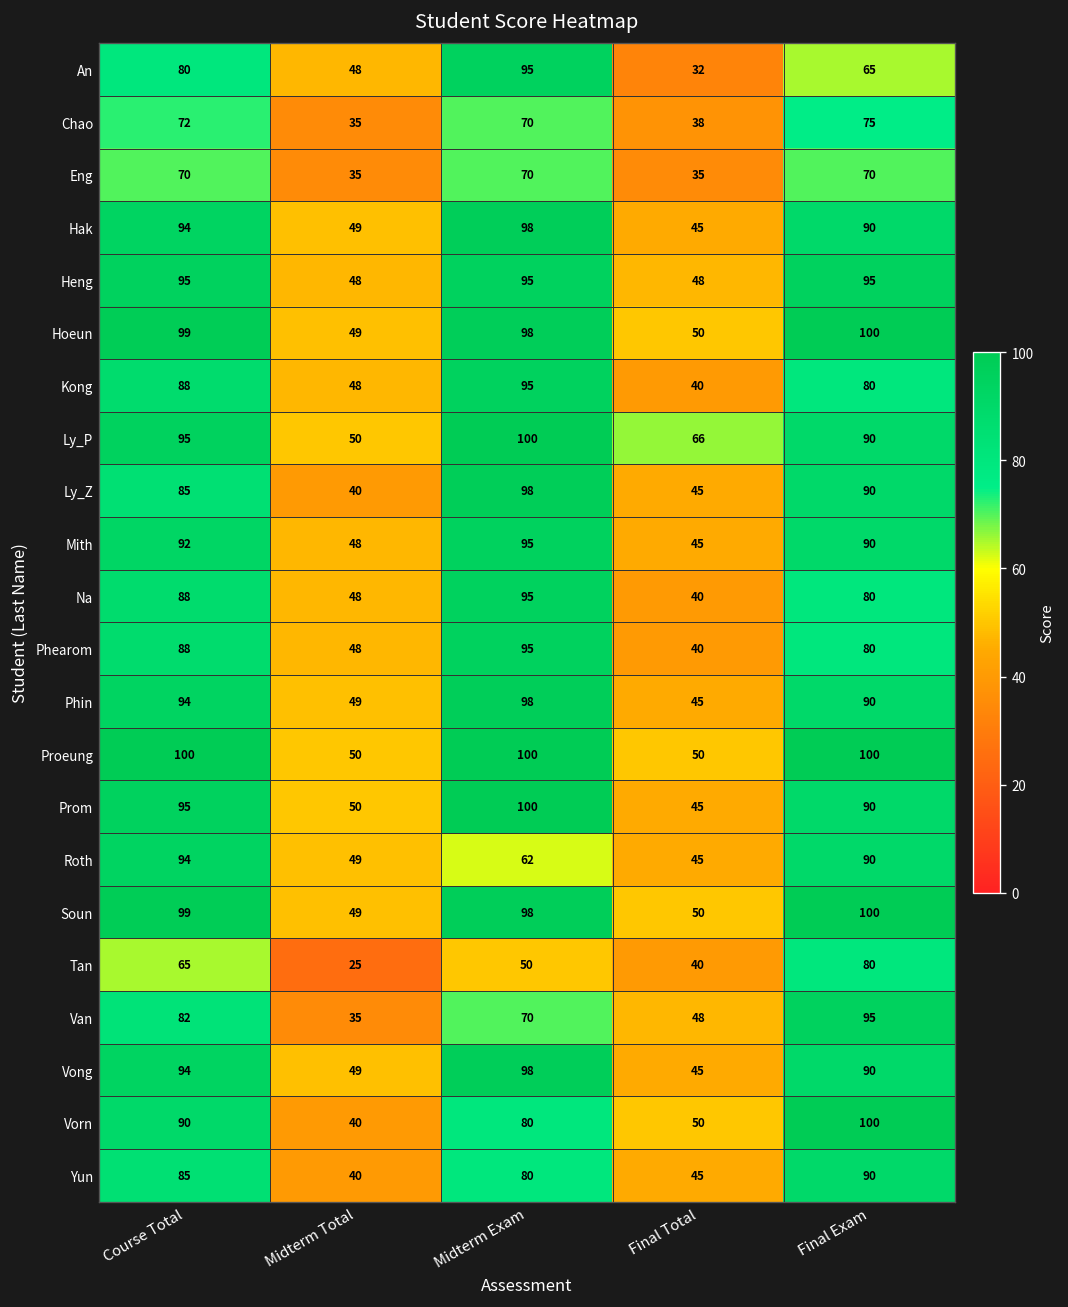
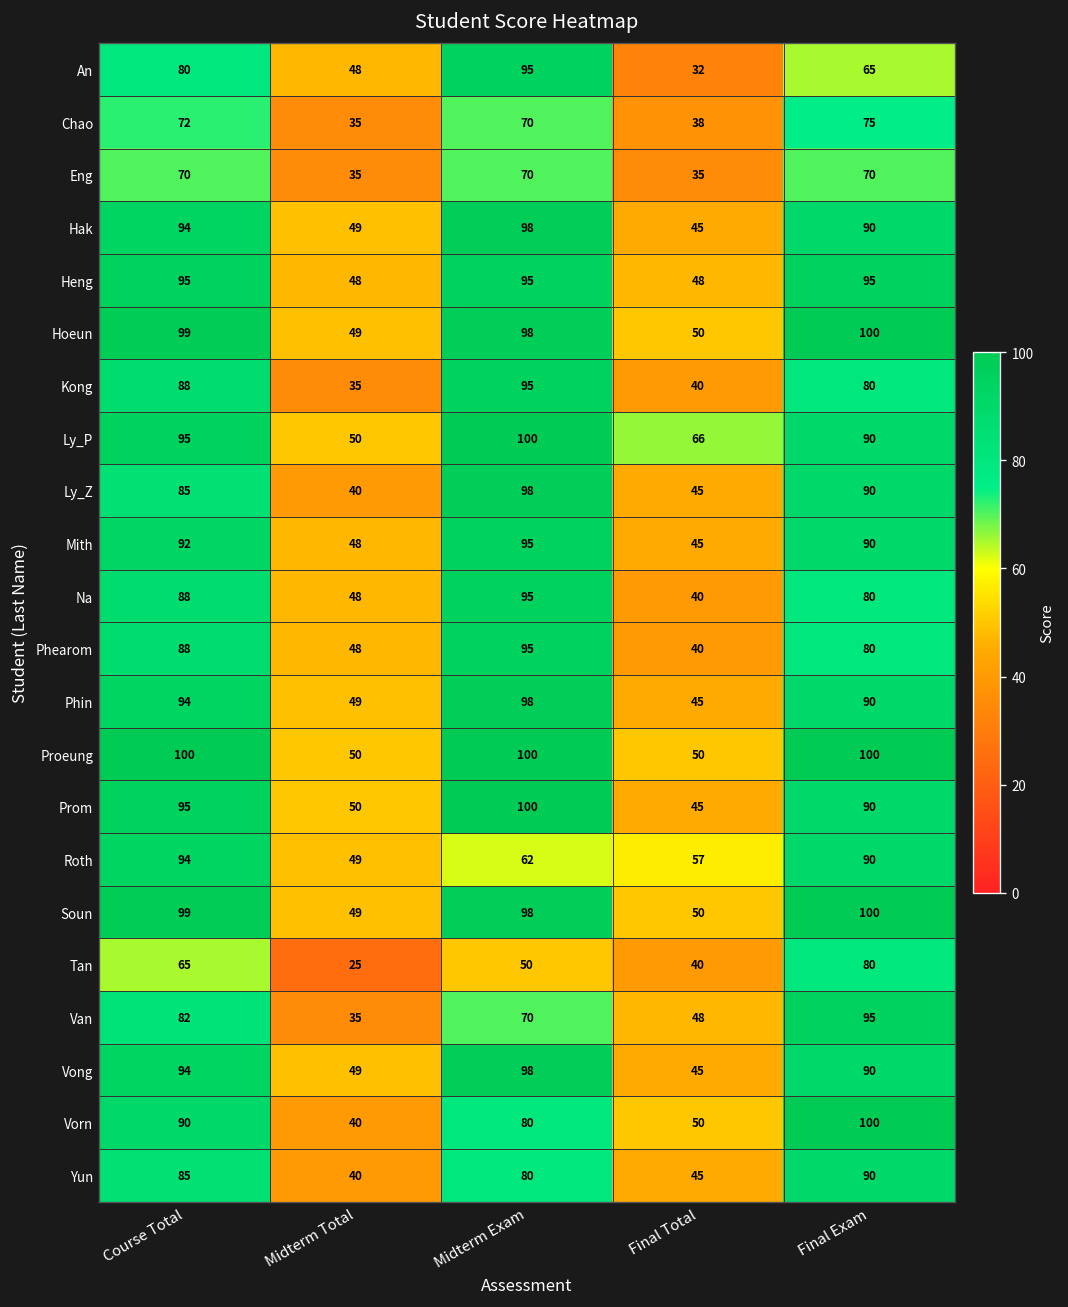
Kong, Midterm Total: 48 -> 35
Roth, Final Total: 45 -> 57
